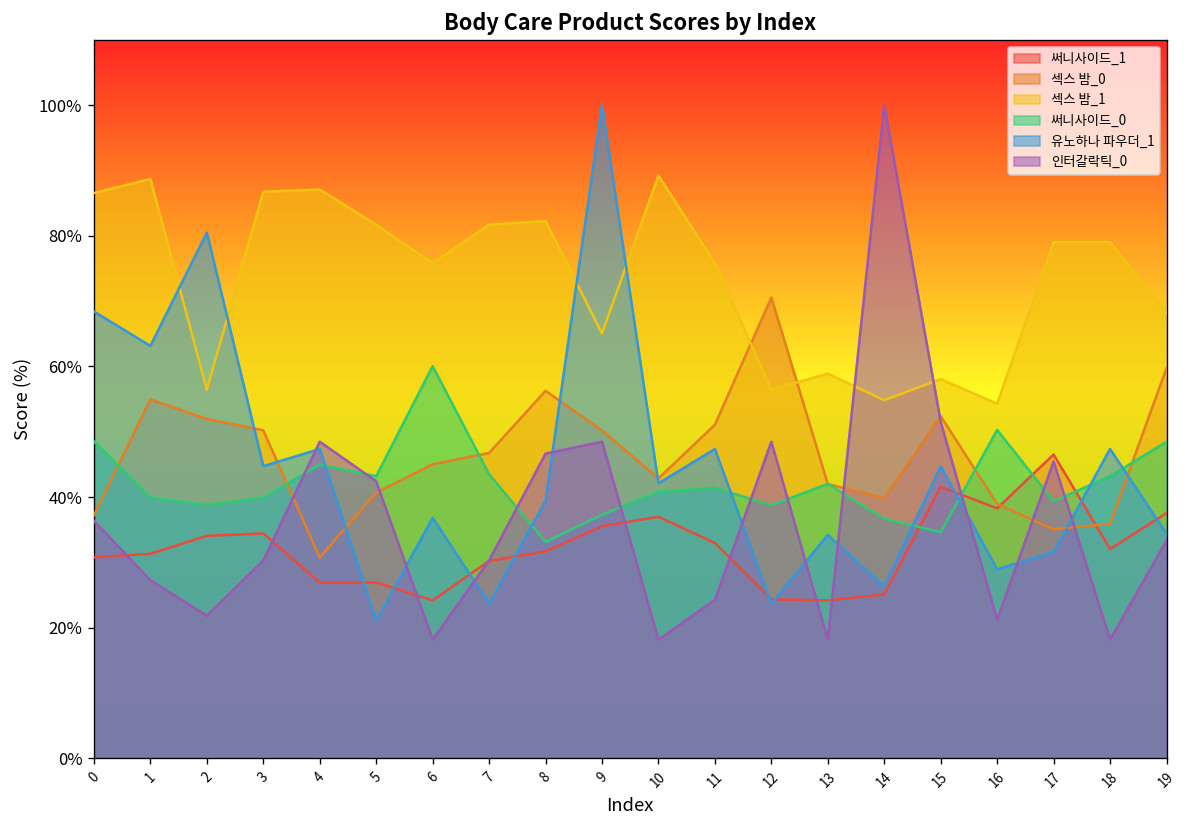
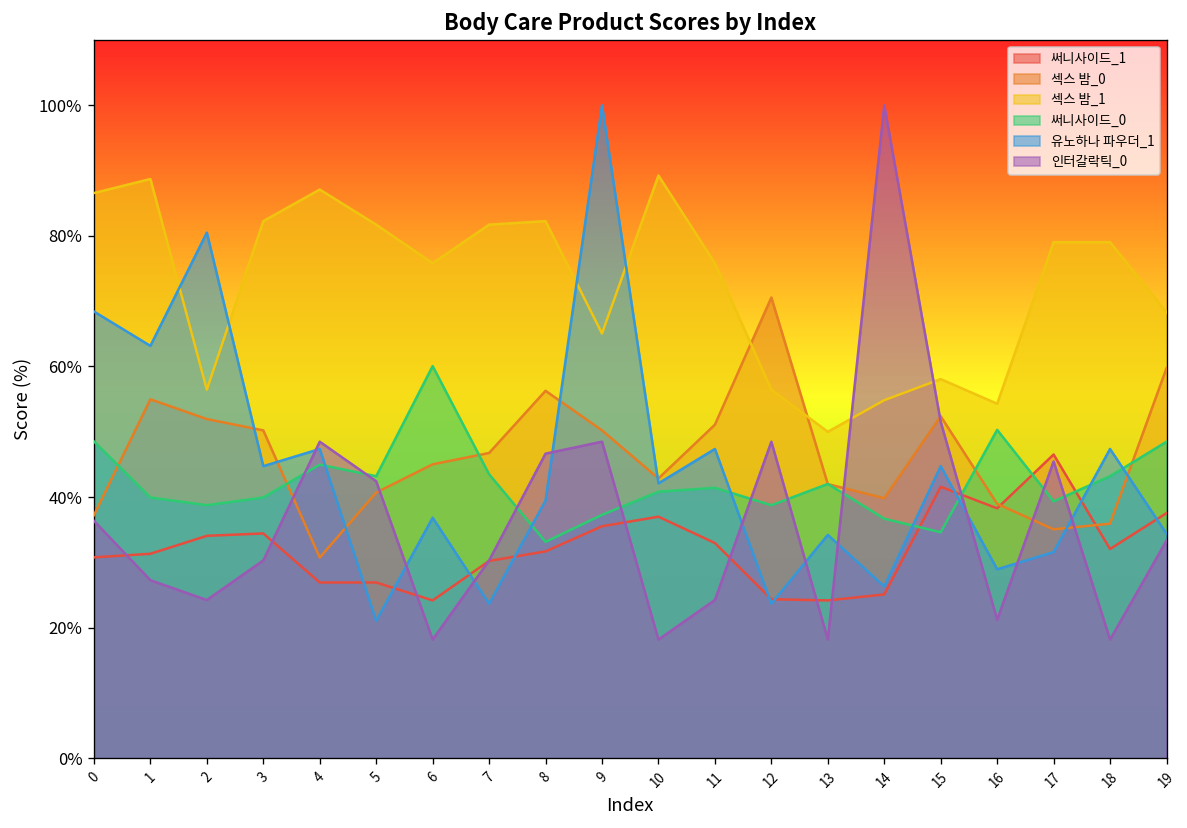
인터갈락틱_0, 2: 22% -> 24%
섹스 밤_1, 3: 87% -> 82%
섹스 밤_1, 13: 59% -> 50%
